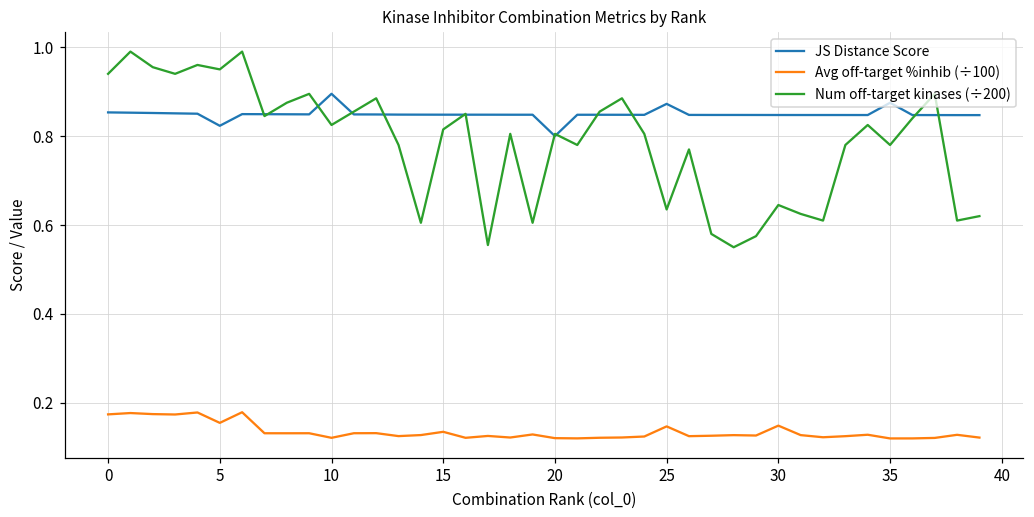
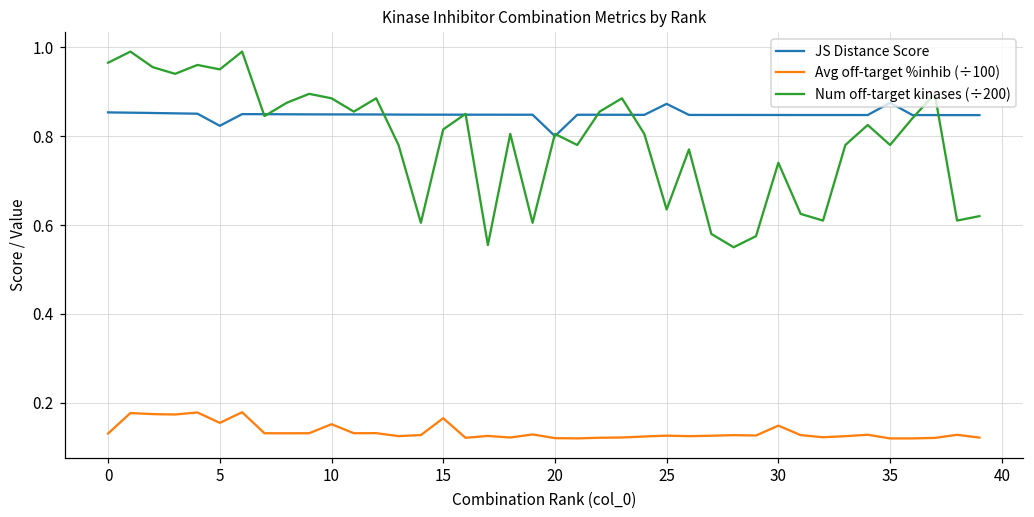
Avg off-target %inhib (÷100), 0: 0.17 -> 0.13
Num off-target kinases (÷200), 0: 0.94 -> 0.97
JS Distance Score, 10: 0.90 -> 0.85
Avg off-target %inhib (÷100), 10: 0.12 -> 0.15
Num off-target kinases (÷200), 10: 0.83 -> 0.89
Avg off-target %inhib (÷100), 15: 0.13 -> 0.17
Avg off-target %inhib (÷100), 25: 0.15 -> 0.13
Num off-target kinases (÷200), 30: 0.65 -> 0.74
